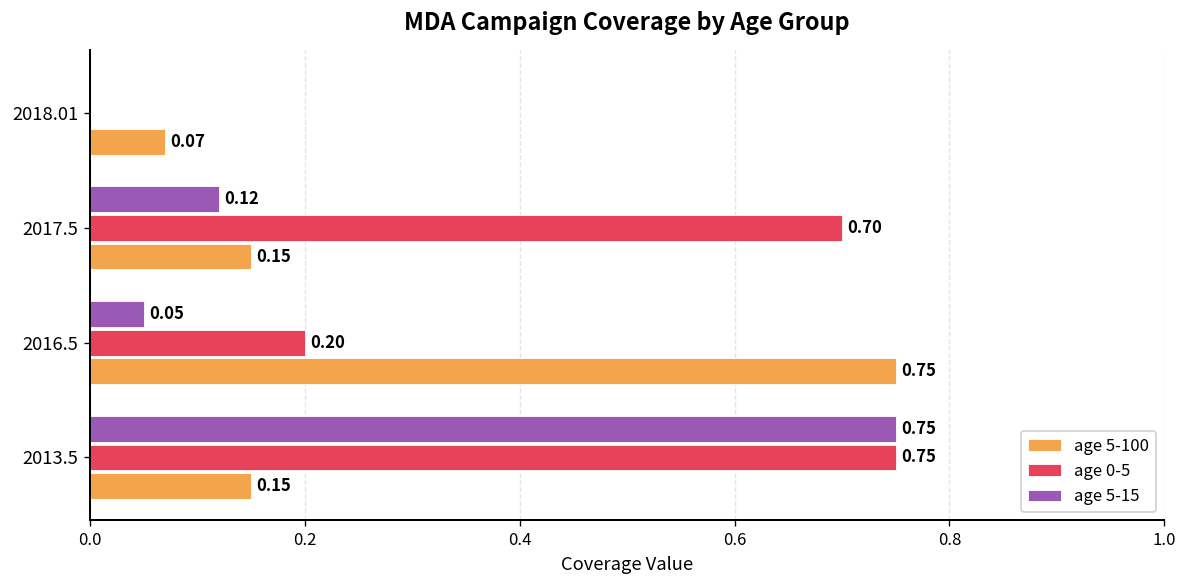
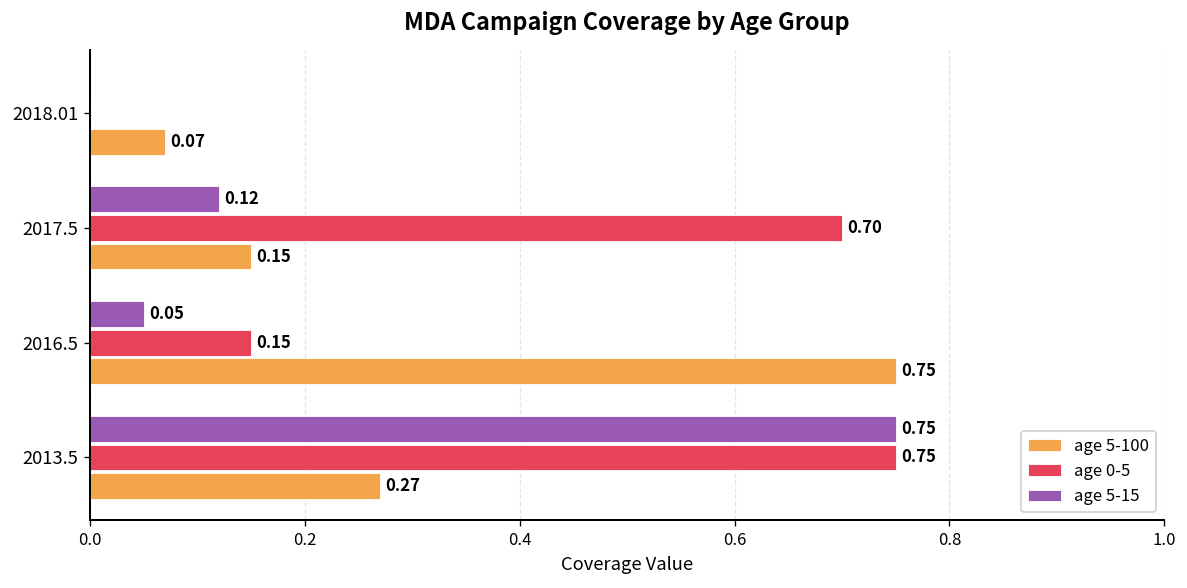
age 0-5, 2016.5: 0.20 -> 0.15
age 5-100, 2013.5: 0.15 -> 0.27
